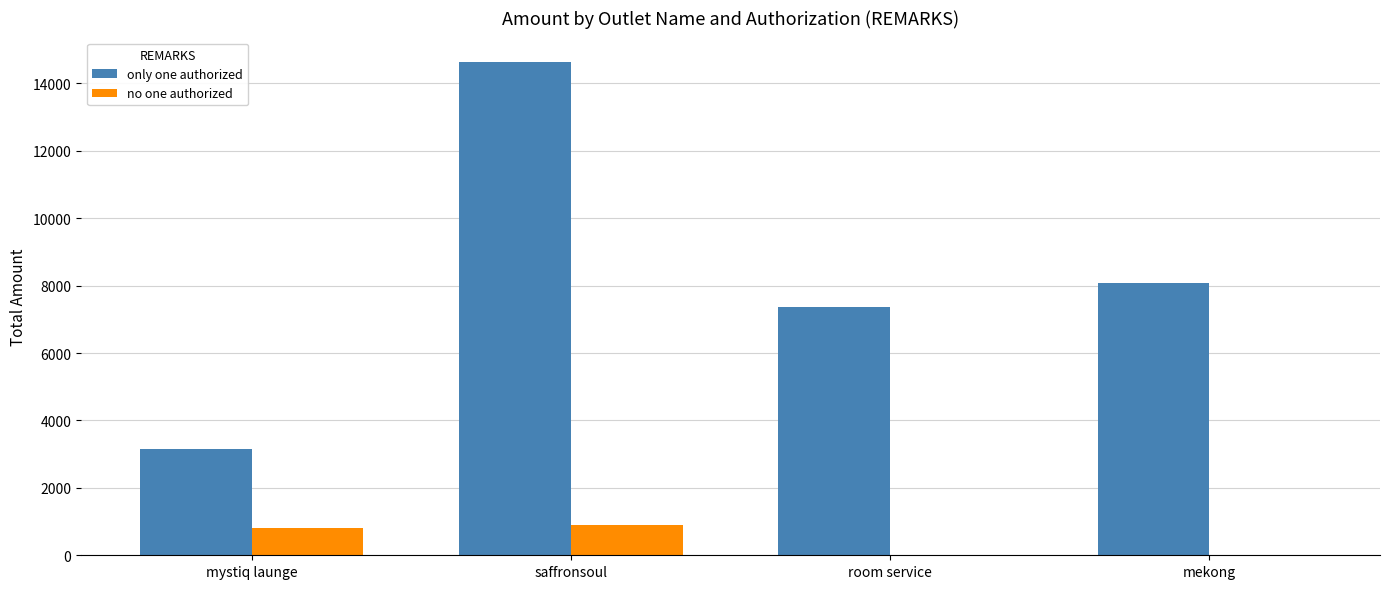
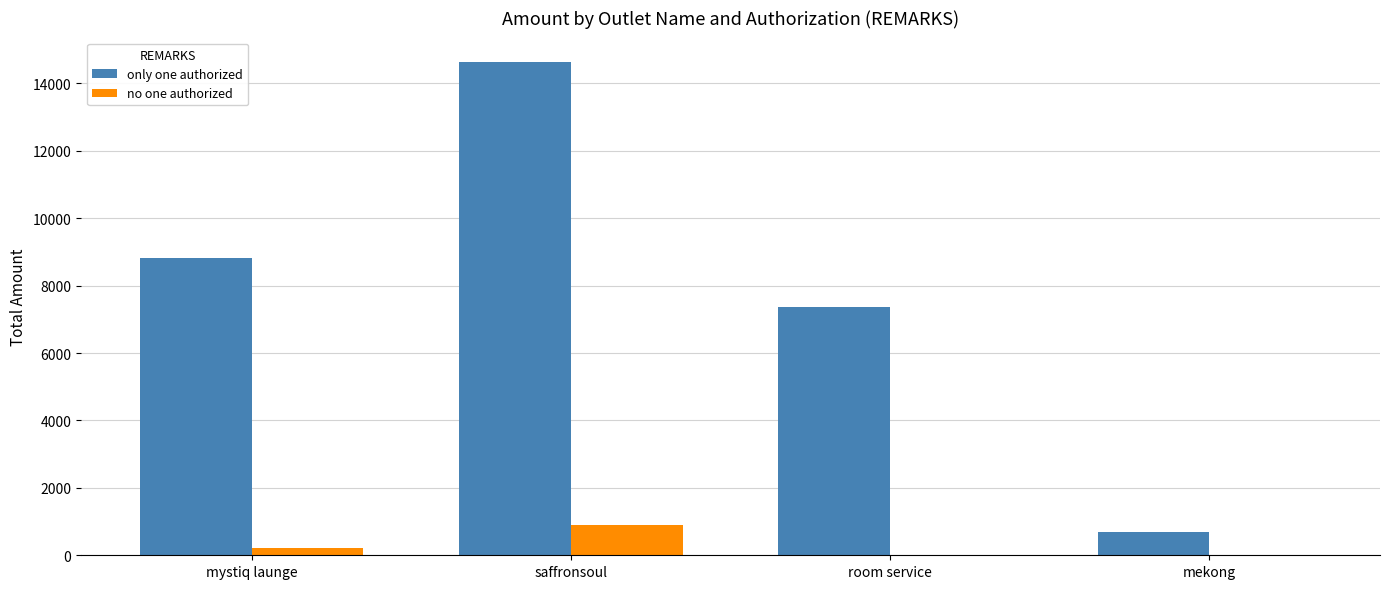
only one authorized, mystiq launge: 3200 -> 8800
no one authorized, mystiq launge: 800 -> 200
only one authorized, mekong: 8100 -> 700
